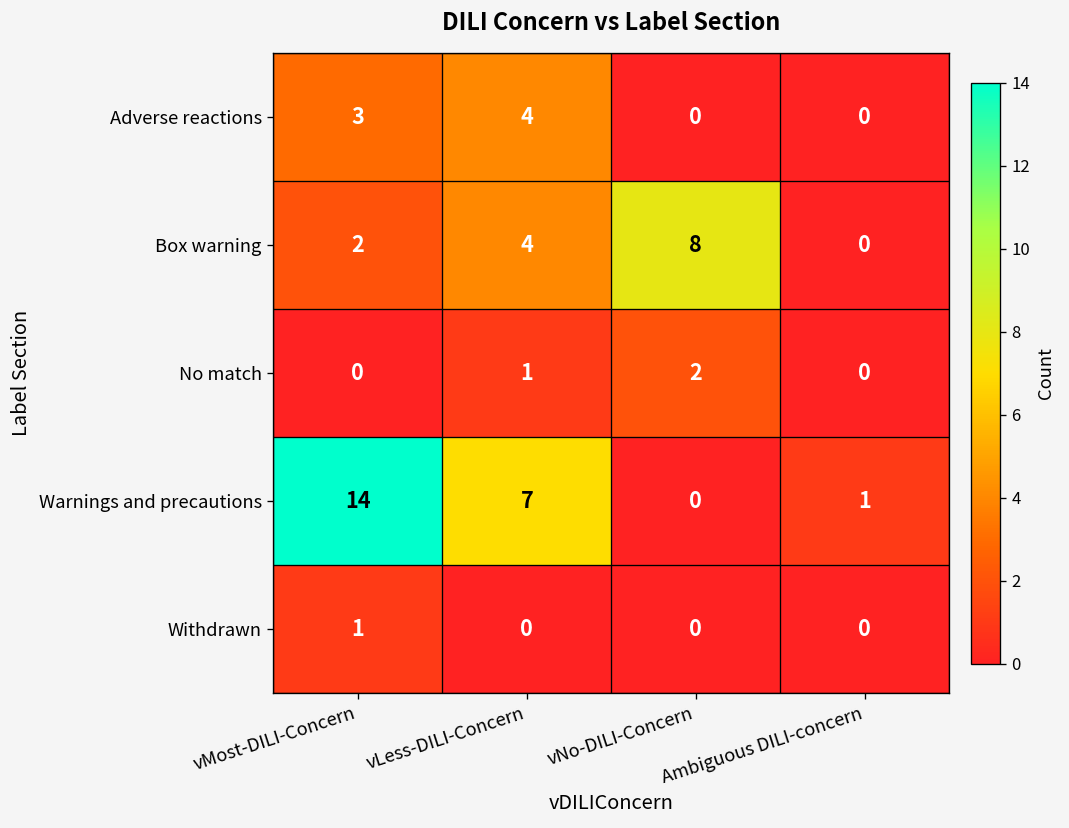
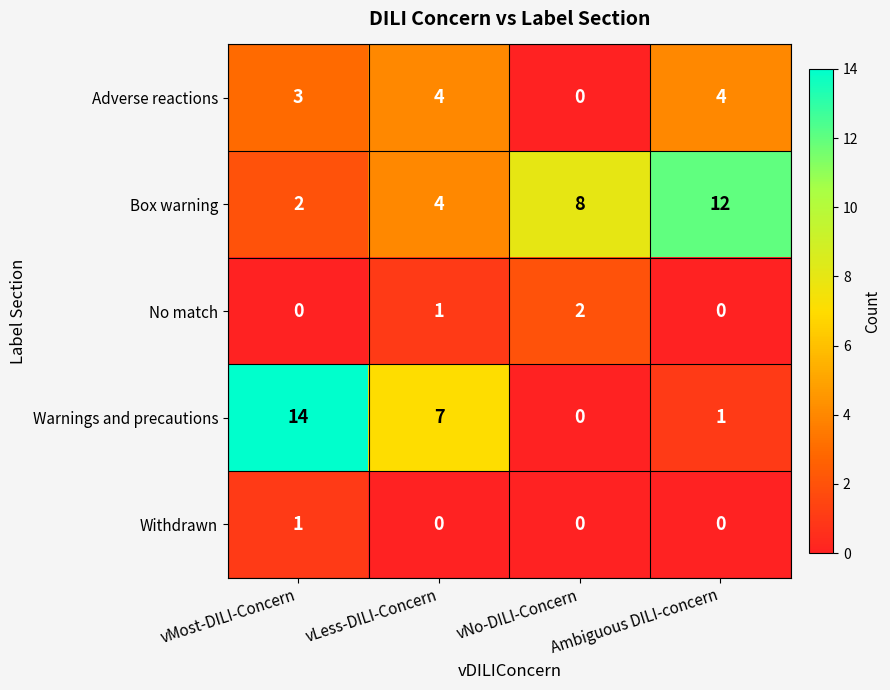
Adverse reactions, Ambiguous DILI-concern: 0 -> 4
Box warning, Ambiguous DILI-concern: 0 -> 12
